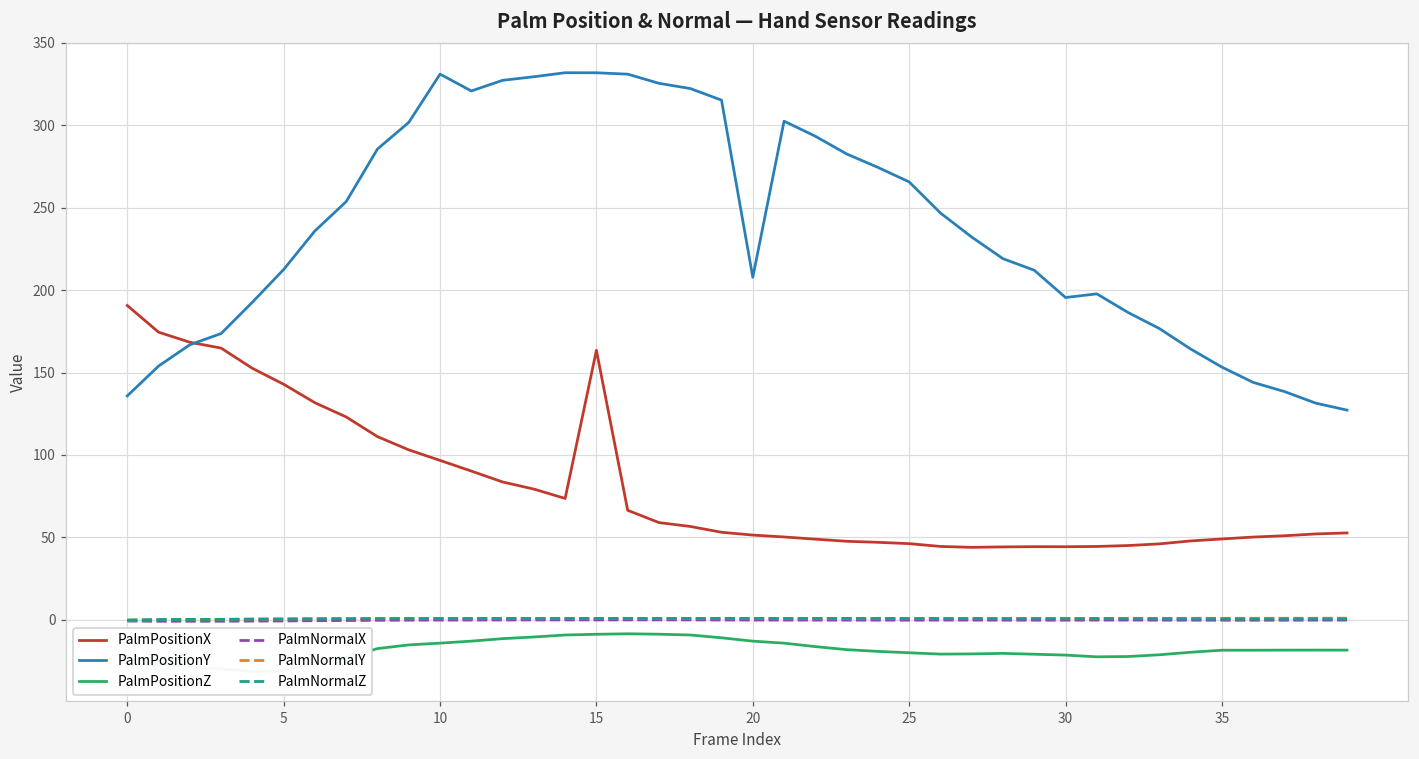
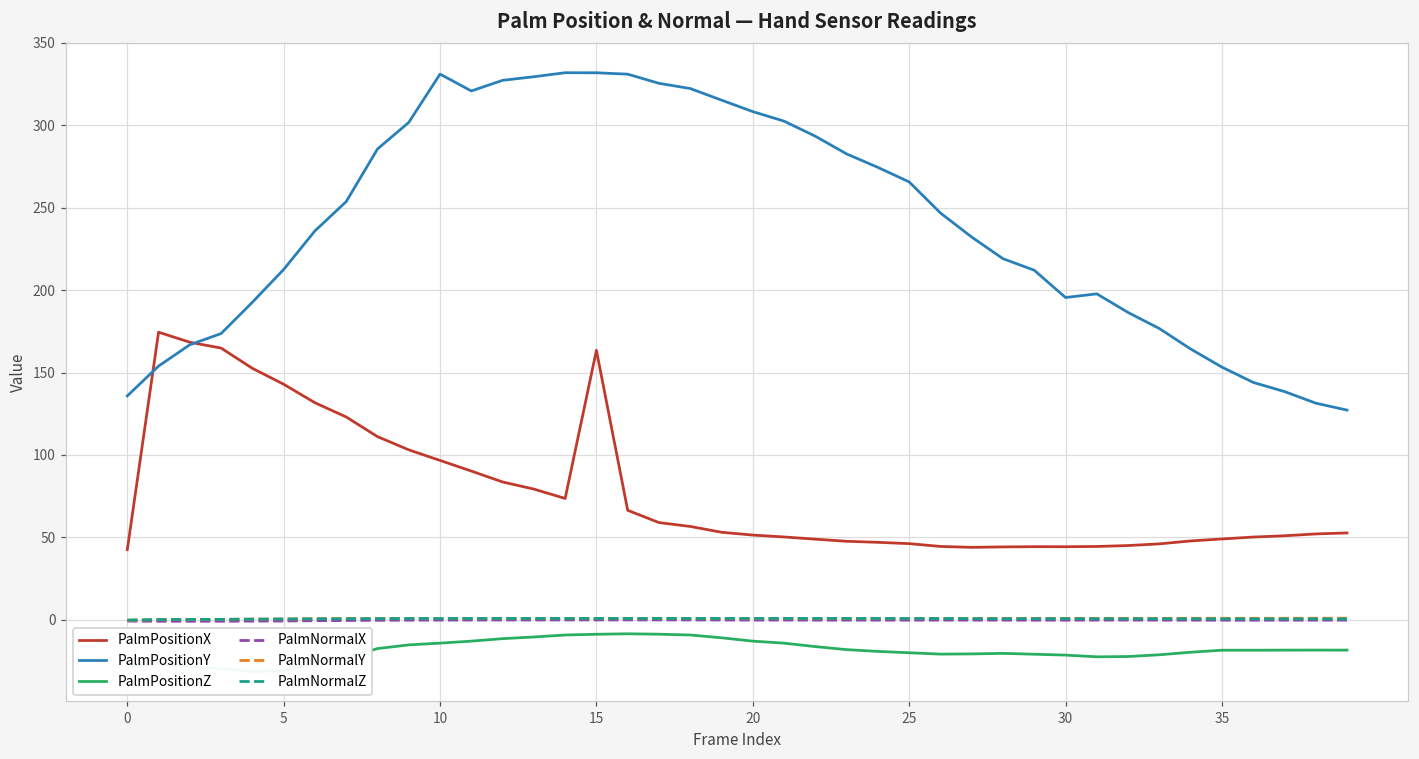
PalmPositionX, 0: 191 -> 42
PalmPositionY, 20: 208 -> 308
